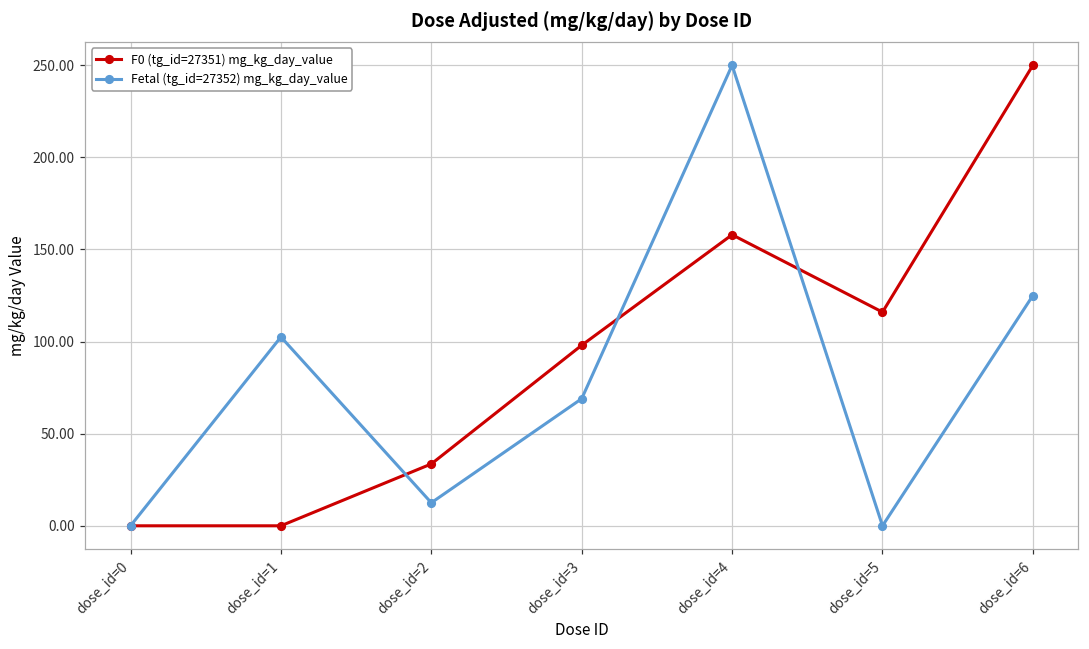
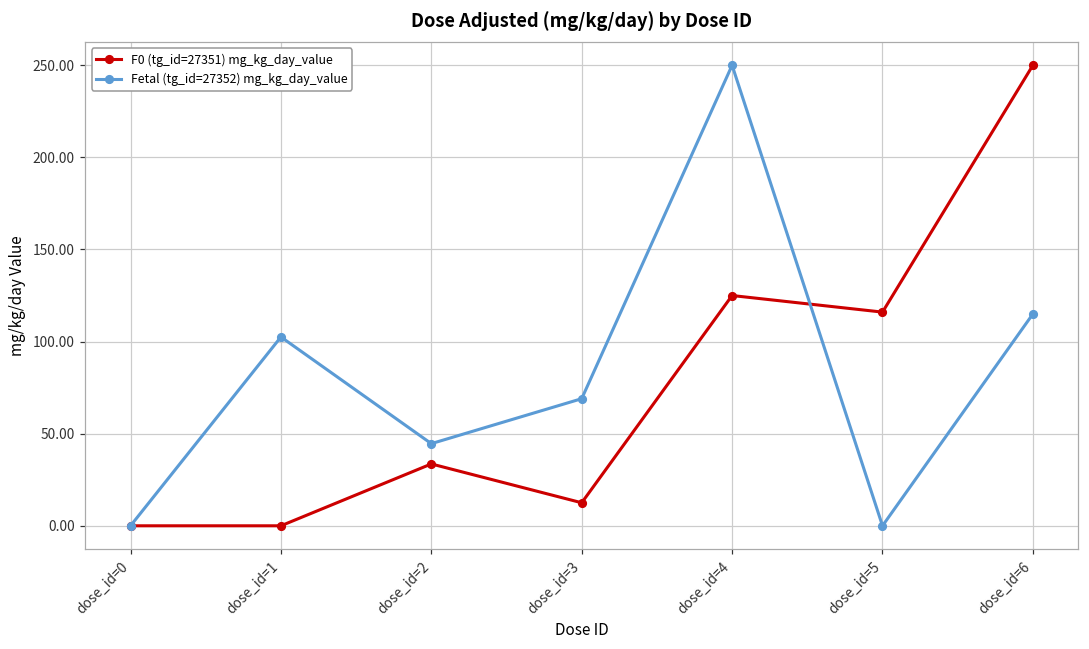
Fetal (tg_id=27352) mg_kg_day_value, dose_id=2: 13 -> 45
F0 (tg_id=27351) mg_kg_day_value, dose_id=3: 98 -> 13
F0 (tg_id=27351) mg_kg_day_value, dose_id=4: 158 -> 125
Fetal (tg_id=27352) mg_kg_day_value, dose_id=6: 125 -> 115
